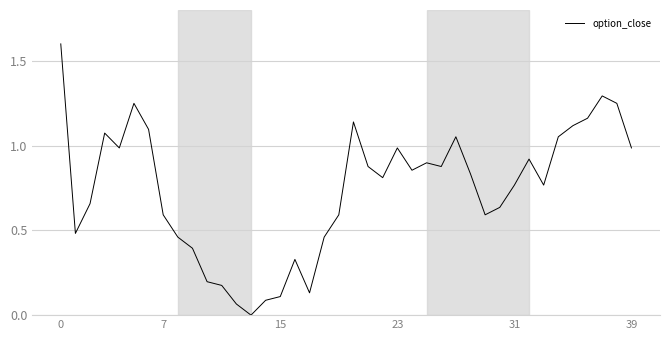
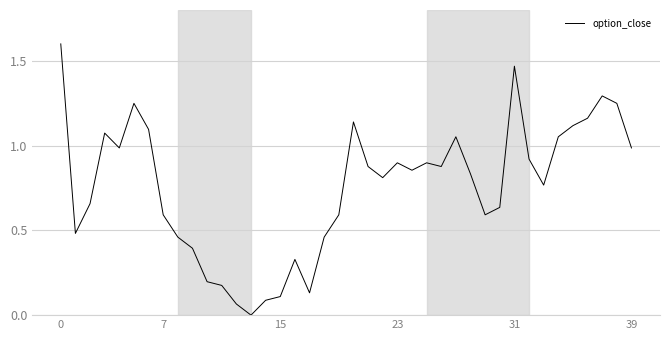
23: 0.99 -> 0.90
31: 0.77 -> 1.47
